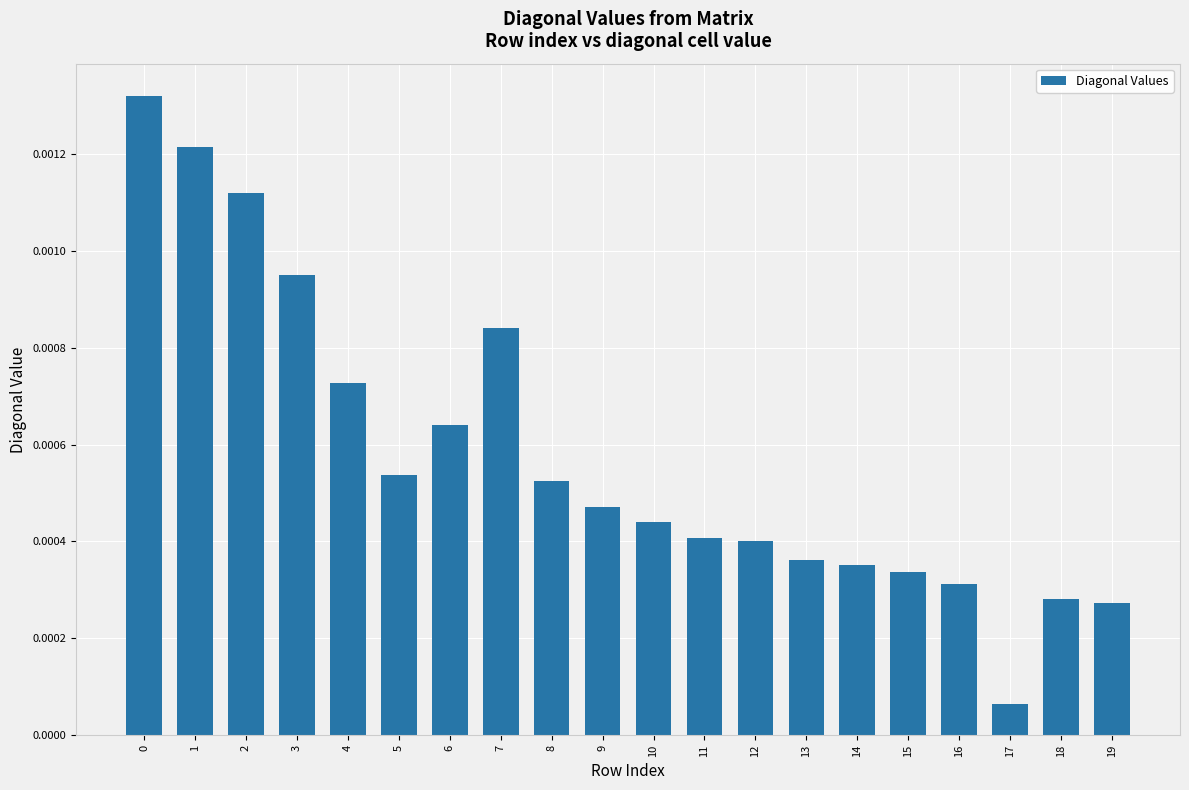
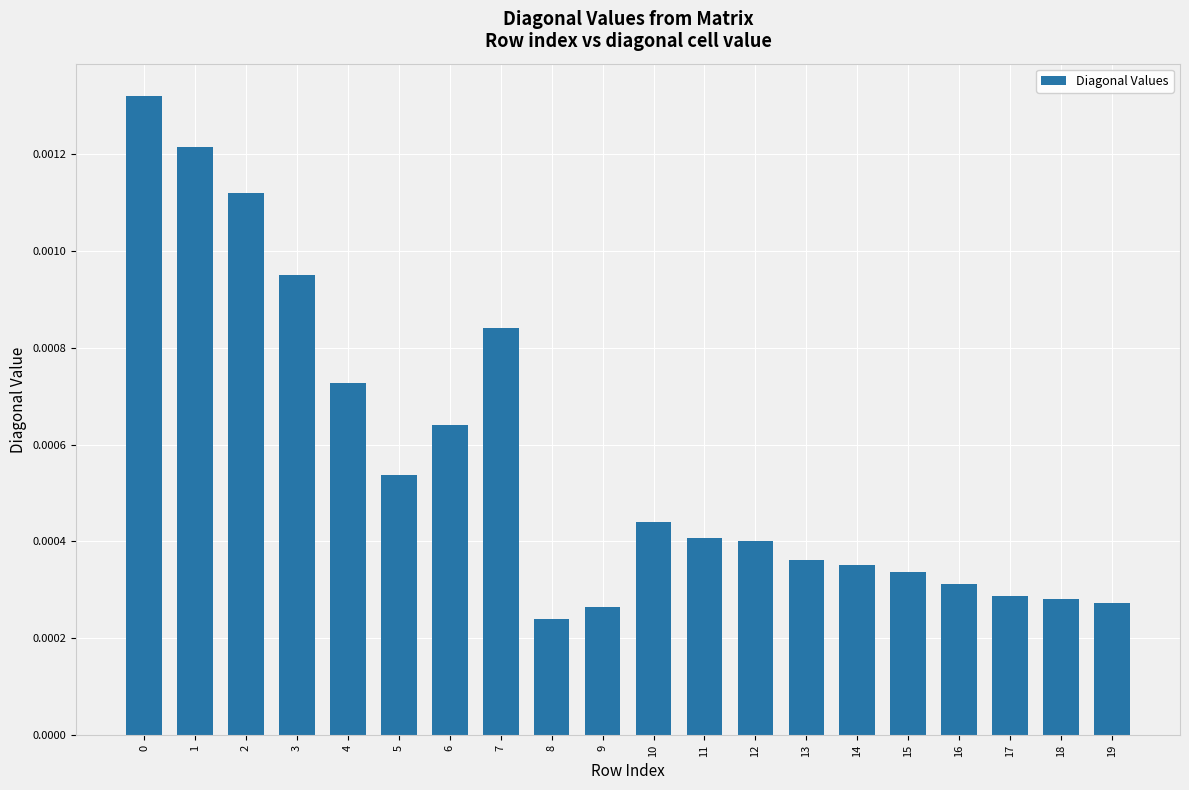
8: 0.00052 -> 0.00024
9: 0.00047 -> 0.00026
17: 0.00006 -> 0.00029
